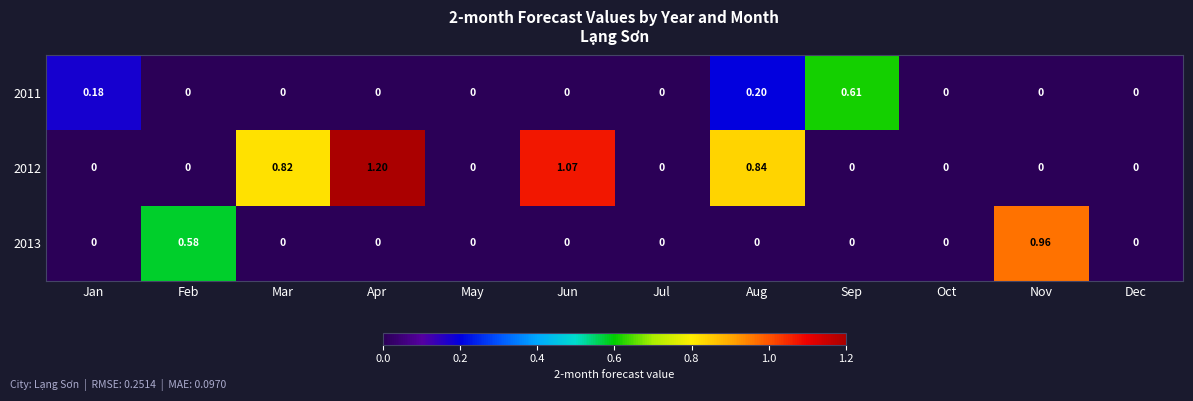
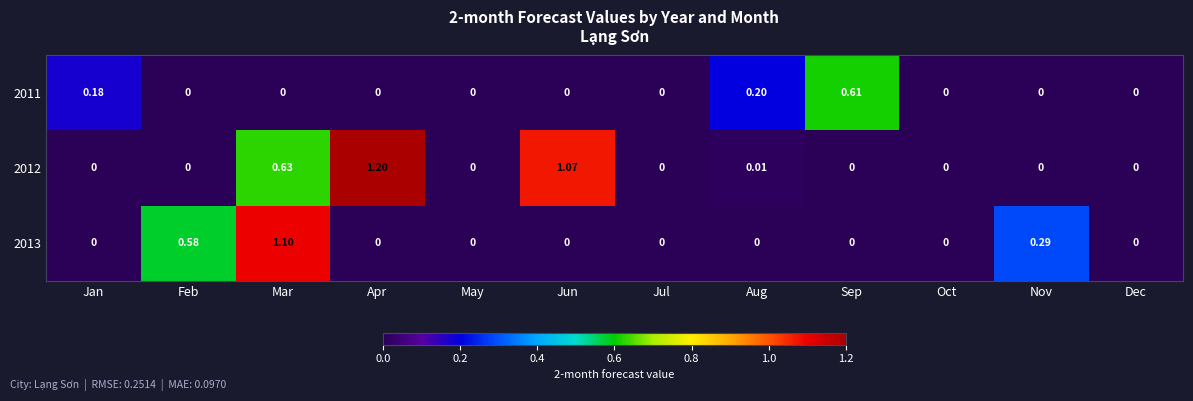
2012, Mar: 0.82 -> 0.63
2012, Aug: 0.84 -> 0.01
2013, Mar: 0 -> 1.10
2013, Nov: 0.96 -> 0.29
